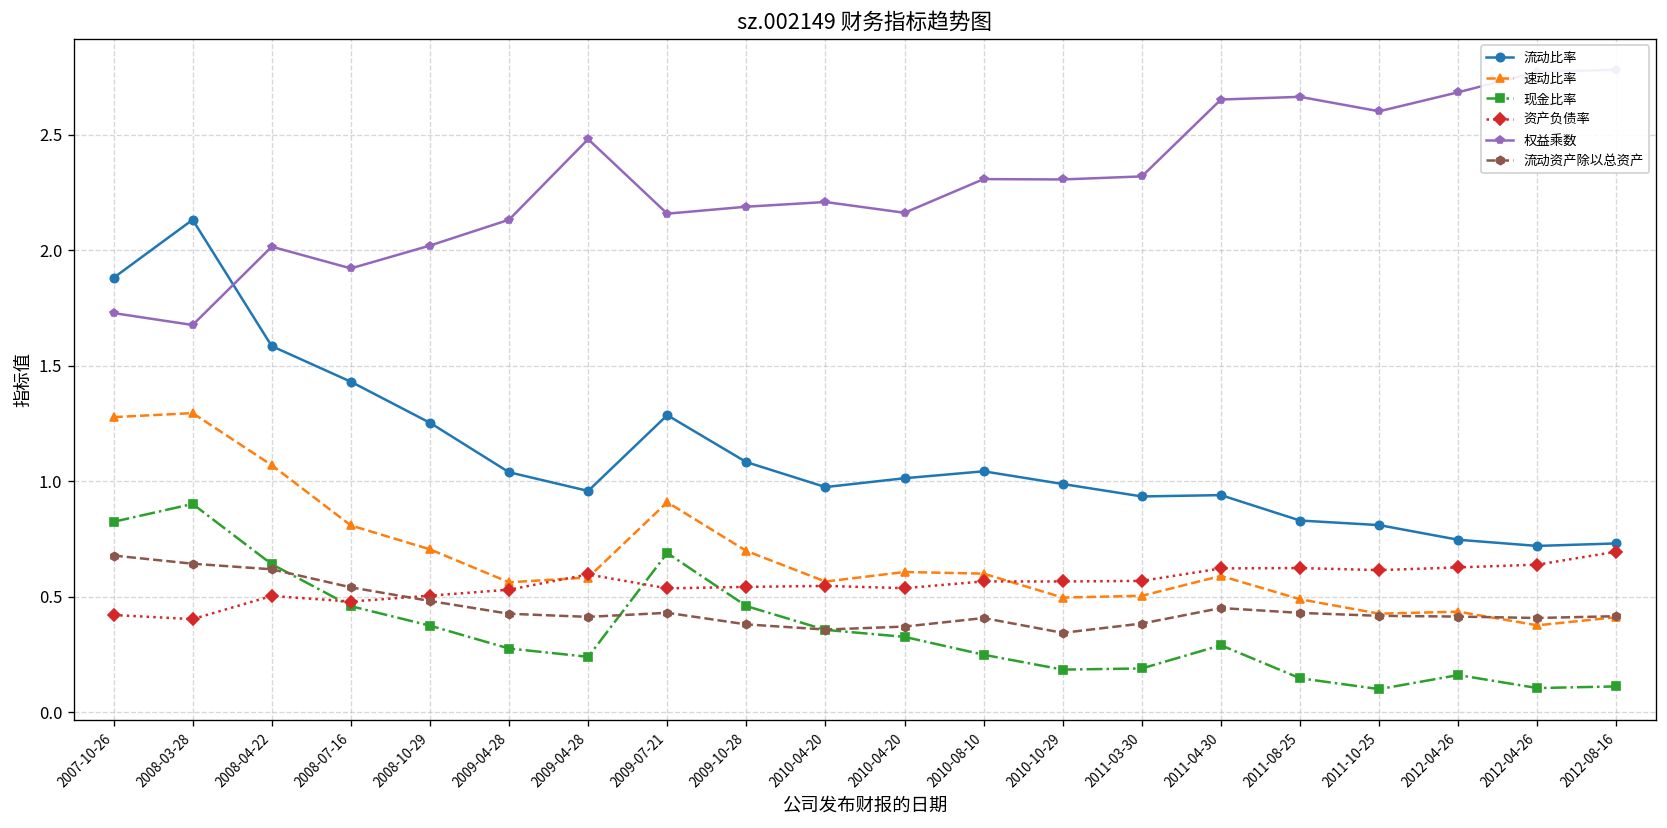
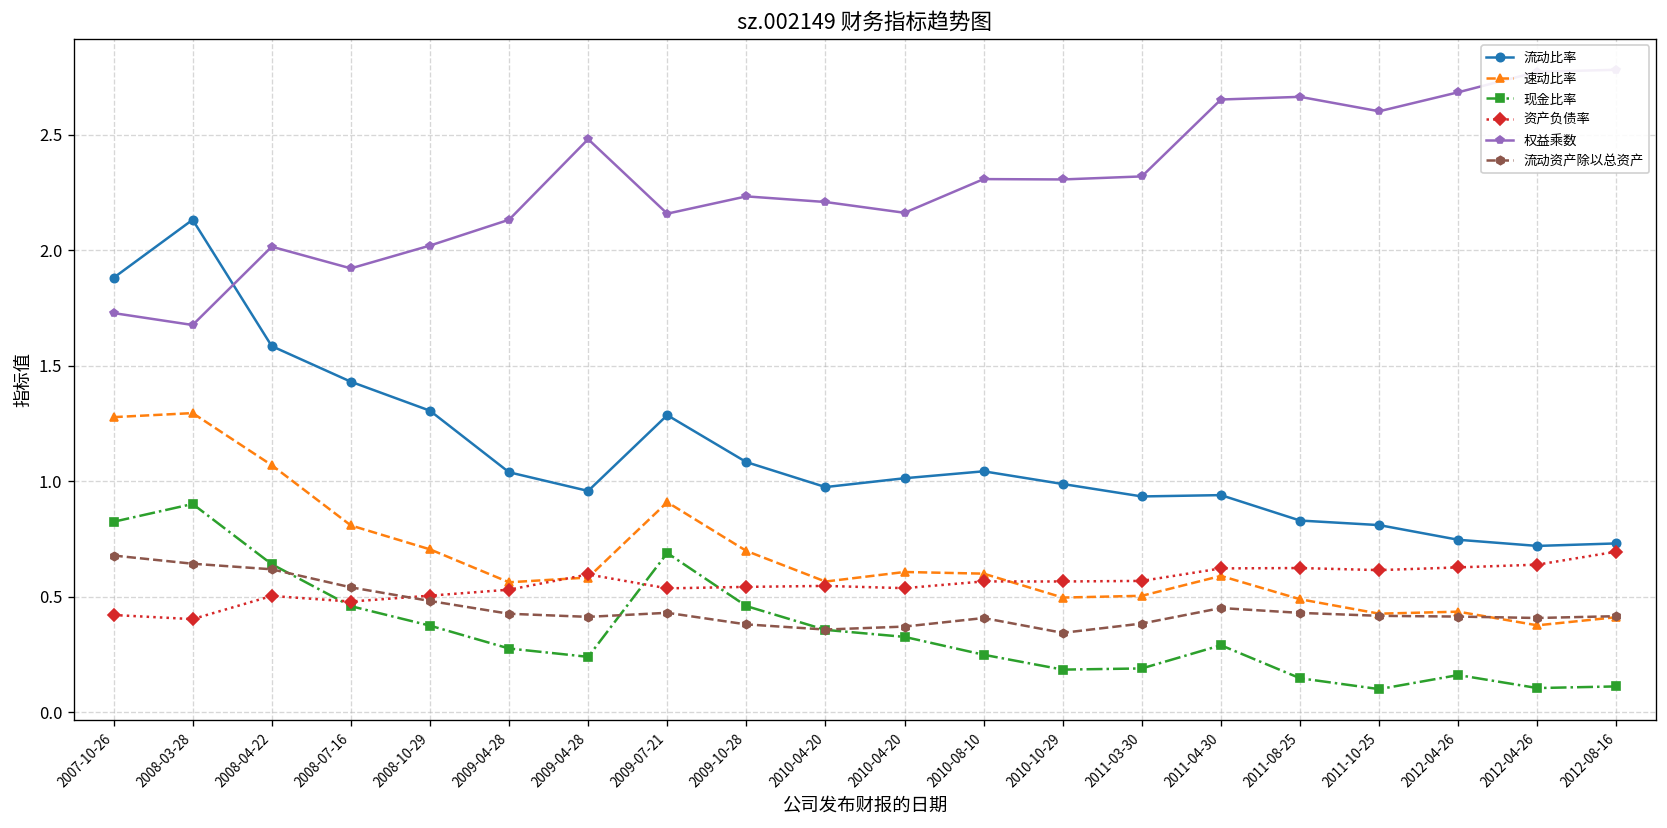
流动比率, 2008-10-29: 1.25 -> 1.31
权益乘数, 2009-10-28: 2.19 -> 2.23
